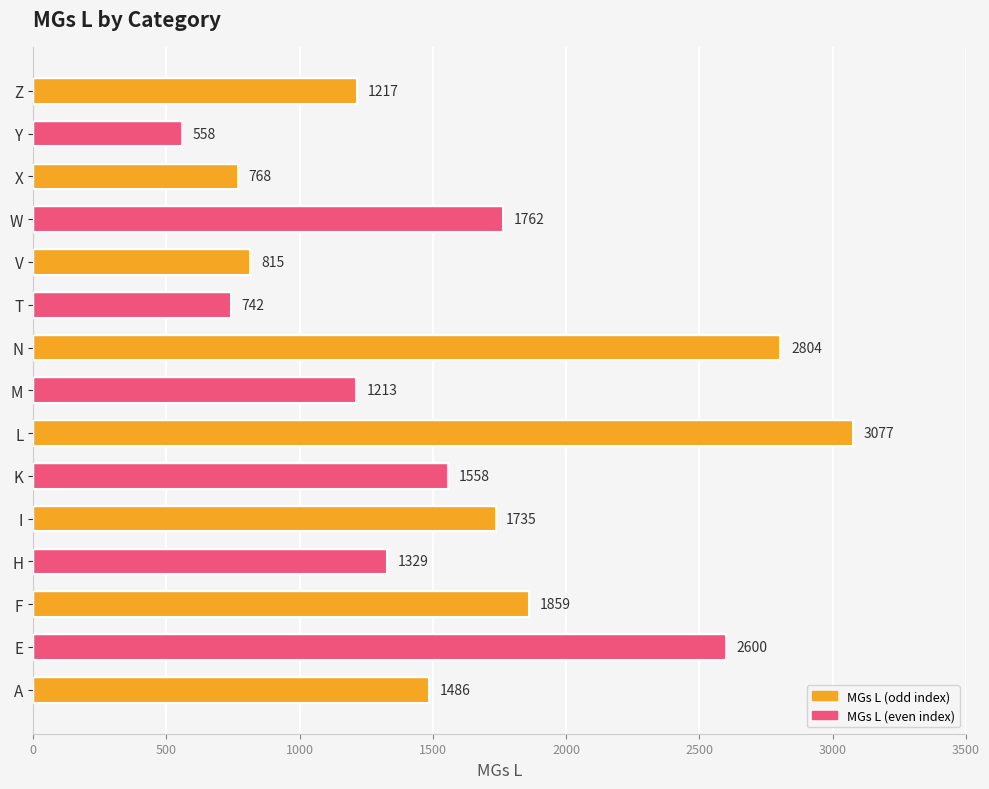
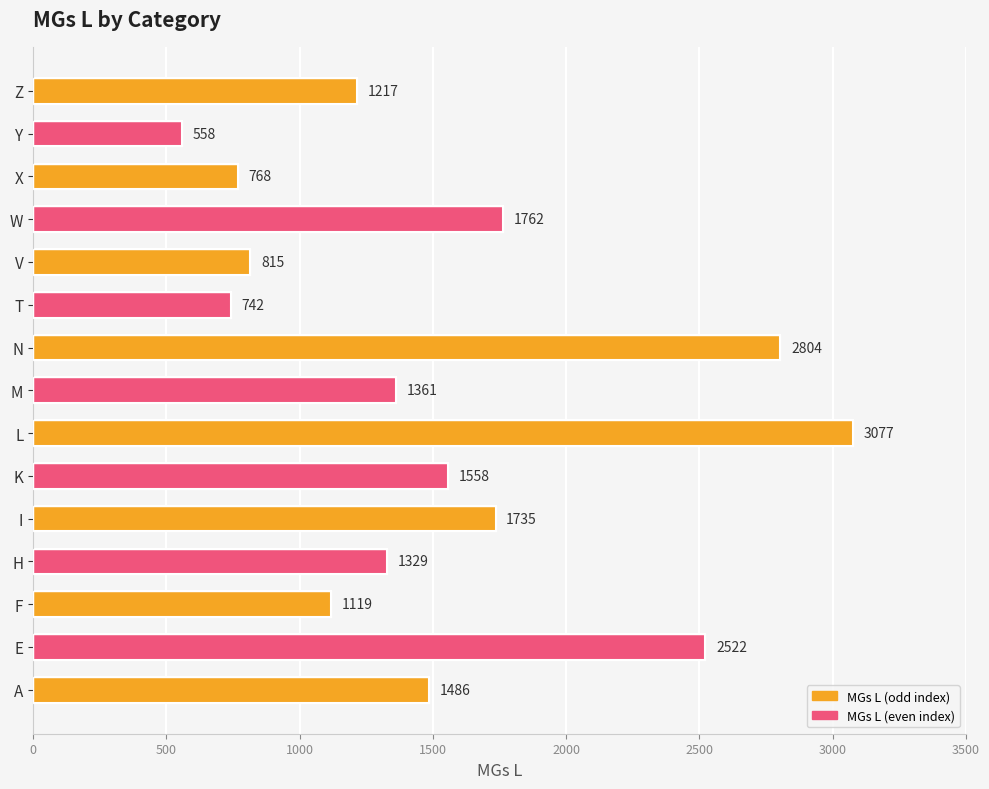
M: 1213 -> 1361
F: 1859 -> 1119
E: 2600 -> 2522
